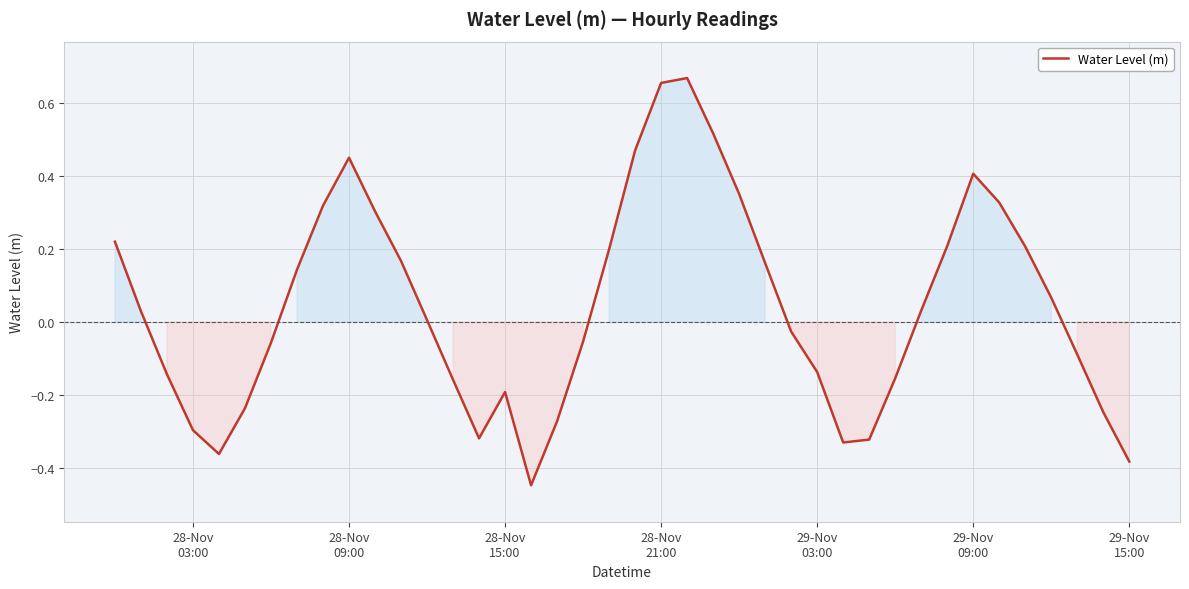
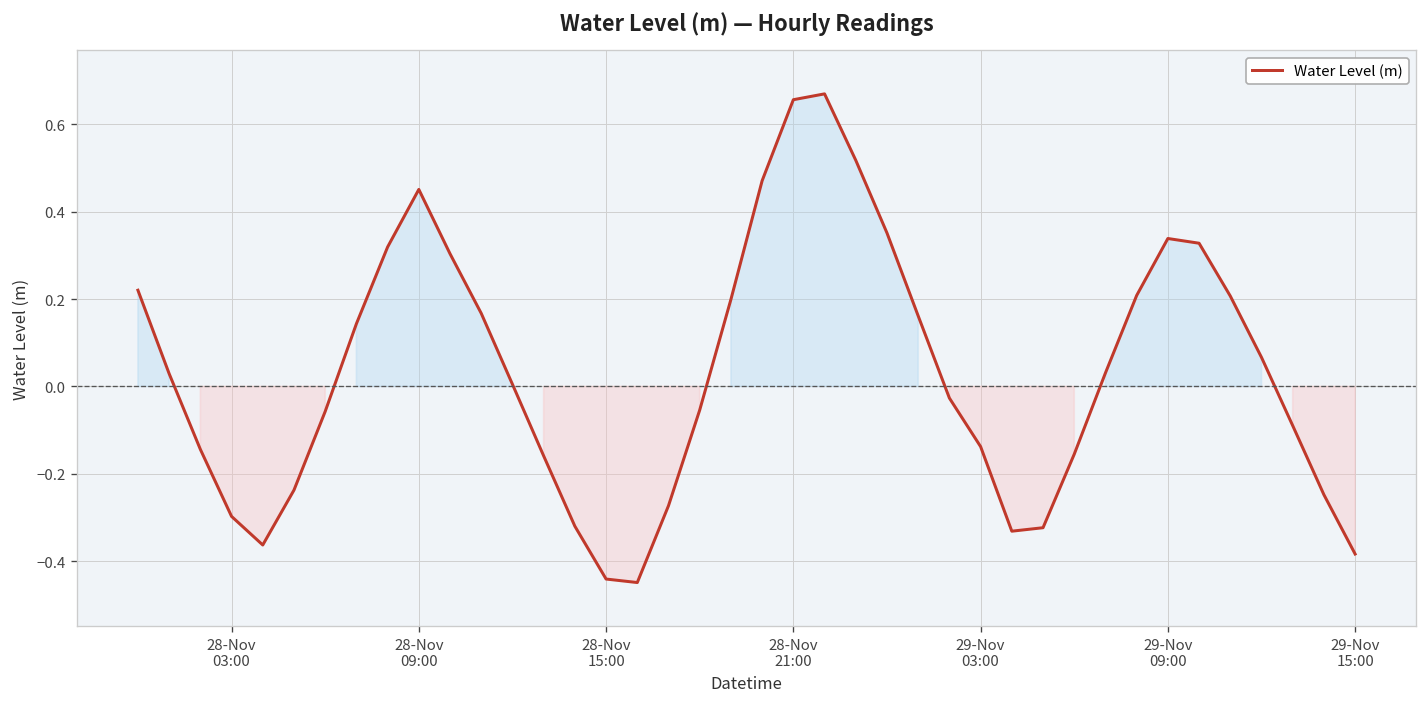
28-Nov 15:00: -0.19 -> -0.44
29-Nov 09:00: 0.41 -> 0.34
